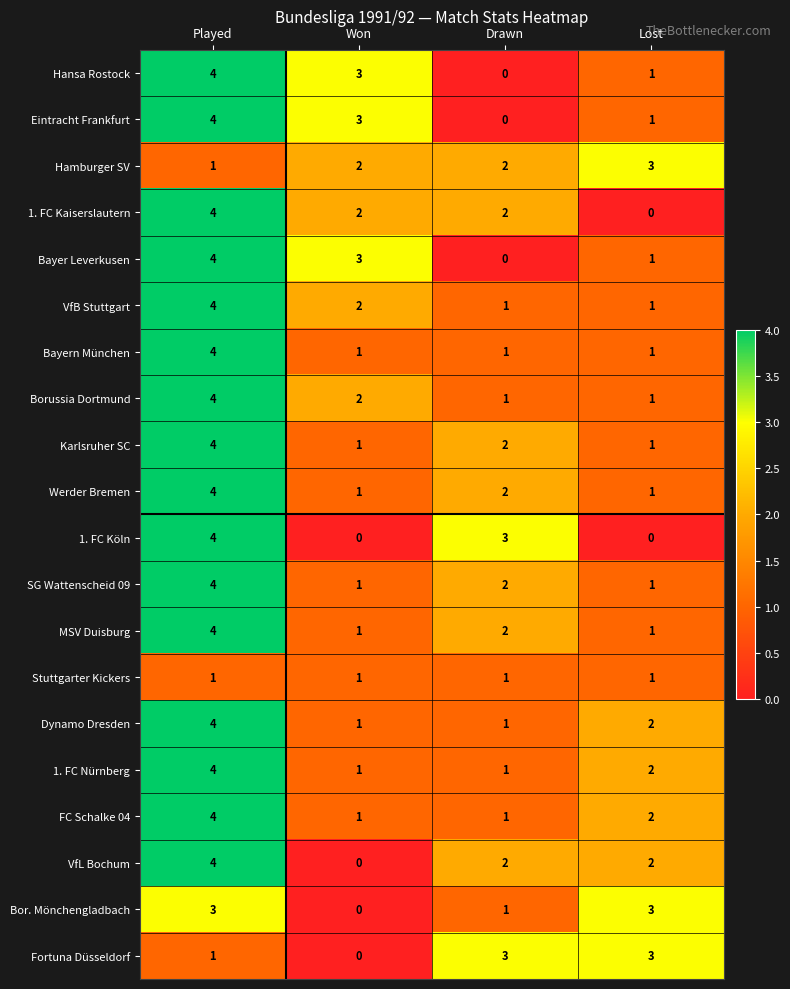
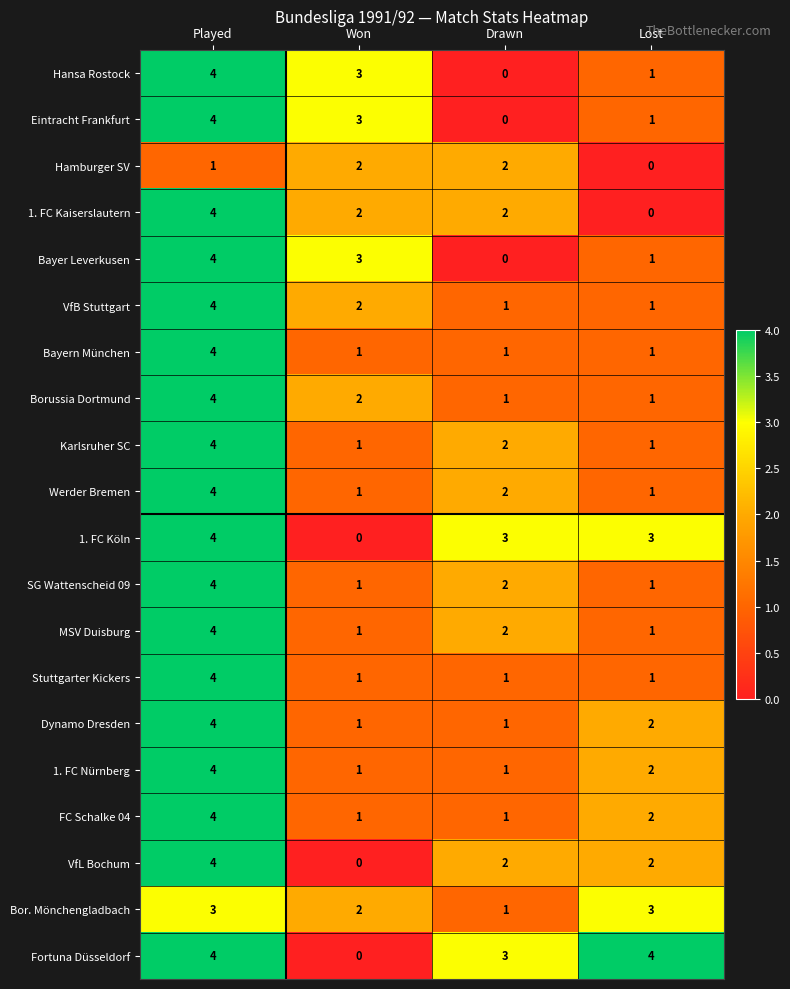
Hamburger SV, Lost: 3 -> 0
1. FC Köln, Lost: 0 -> 3
Stuttgarter Kickers, Played: 1 -> 4
Bor. Mönchengladbach, Won: 0 -> 2
Fortuna Düsseldorf, Played: 1 -> 4
Fortuna Düsseldorf, Lost: 3 -> 4
